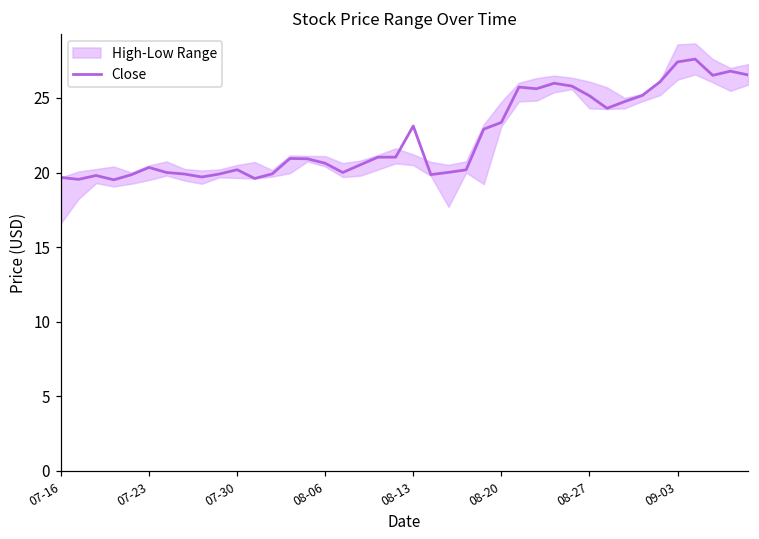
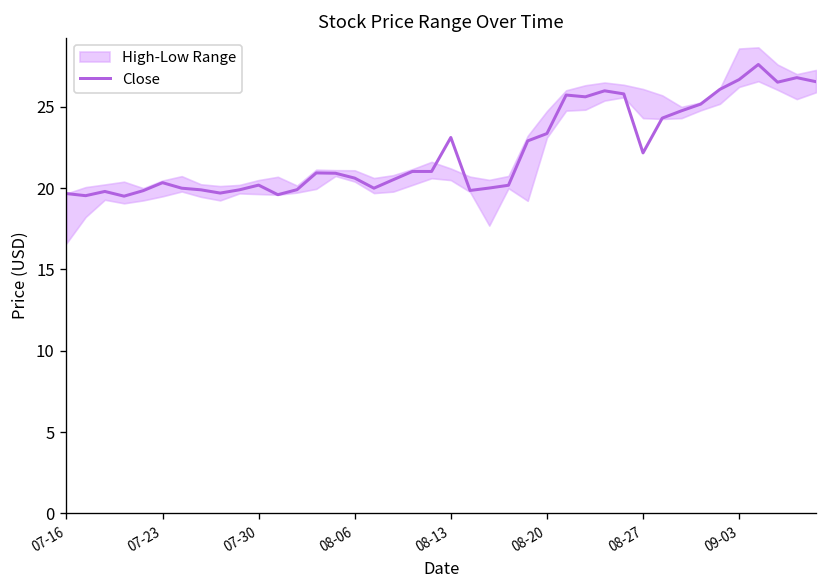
Close, 08-27: 25.2 -> 22.2
Close, 09-03: 27.4 -> 26.7
